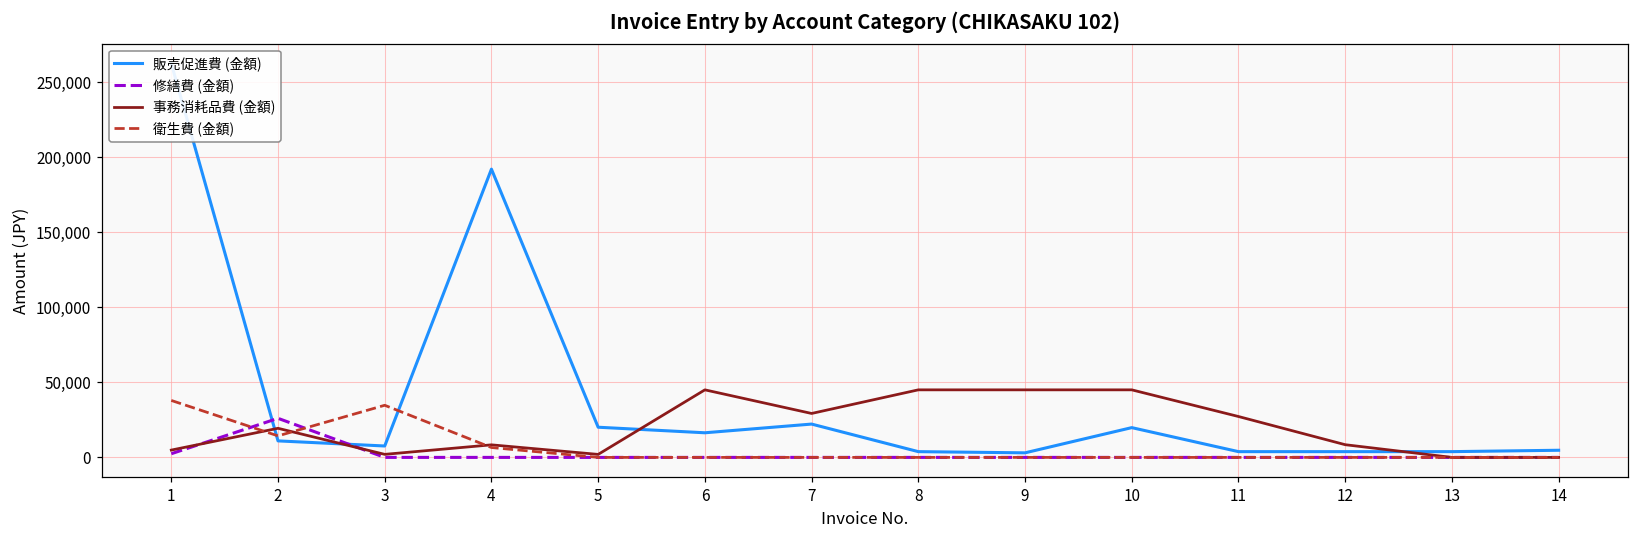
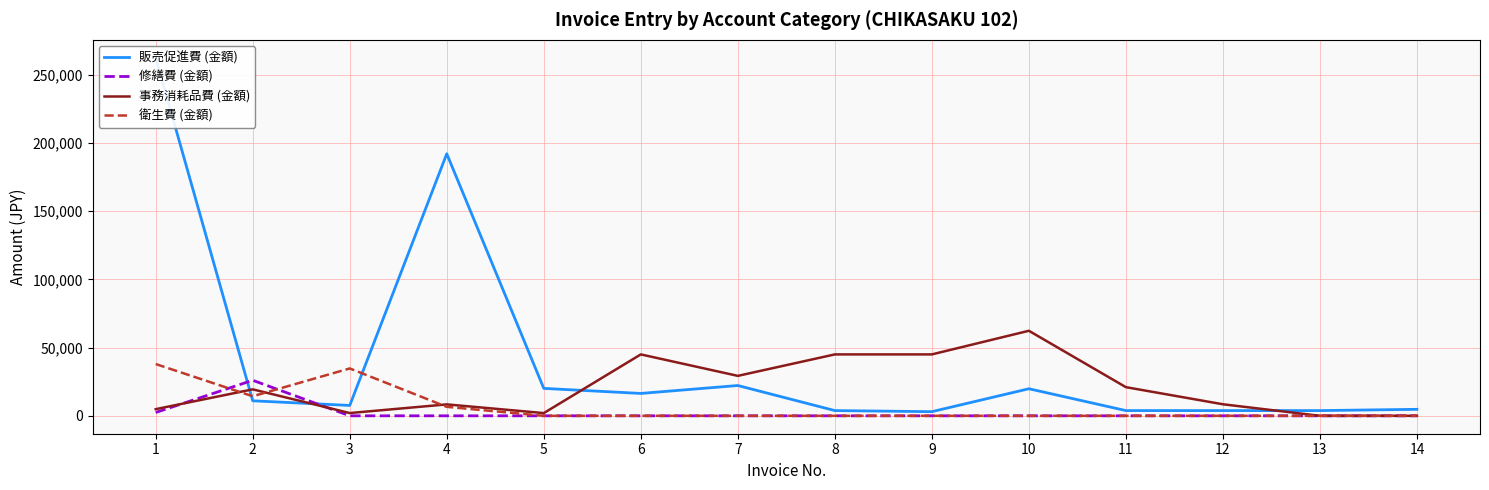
事務消耗品費 (金額), 10: 45,000 -> 62,000
事務消耗品費 (金額), 11: 27,000 -> 21,000
